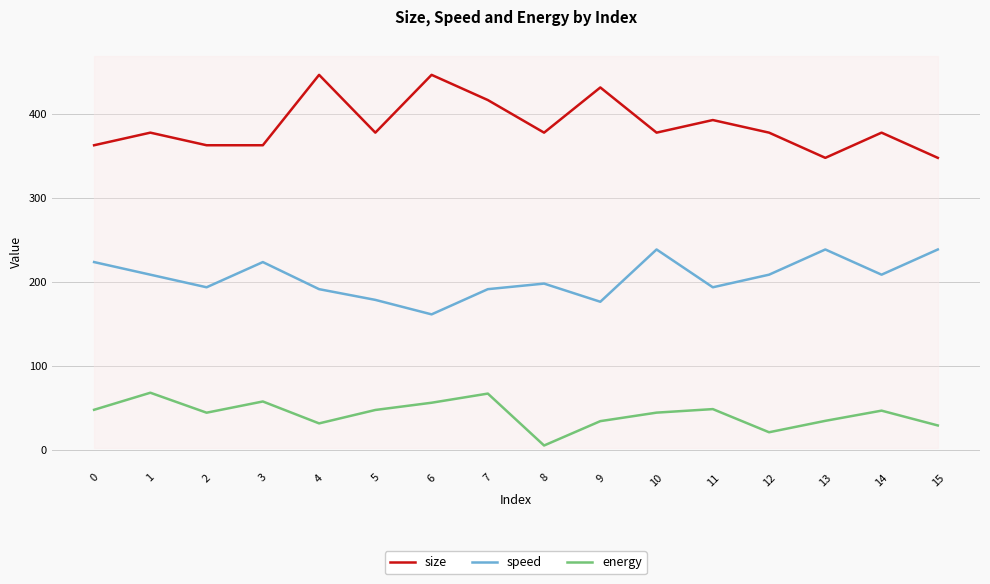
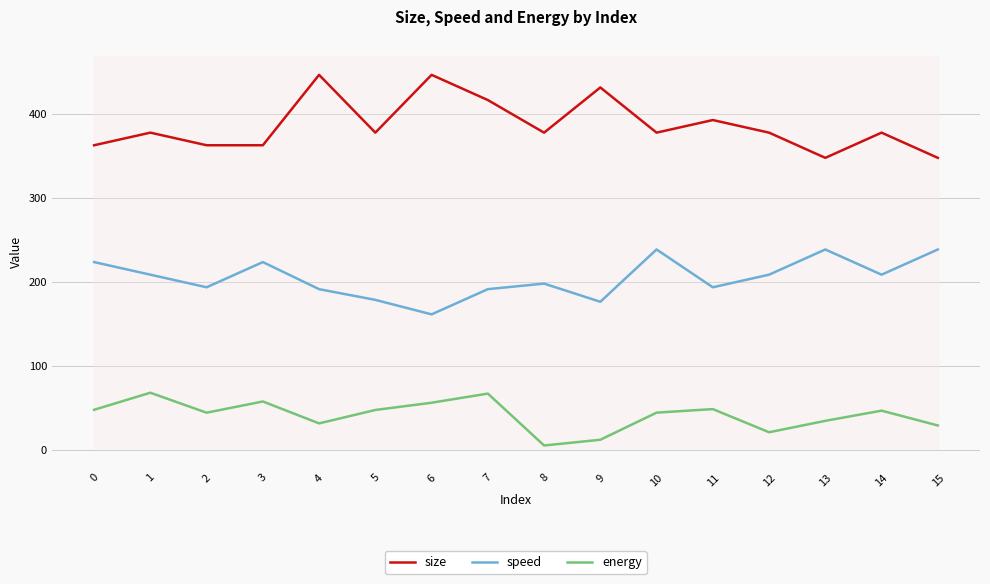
energy, 9: 30 -> 10
